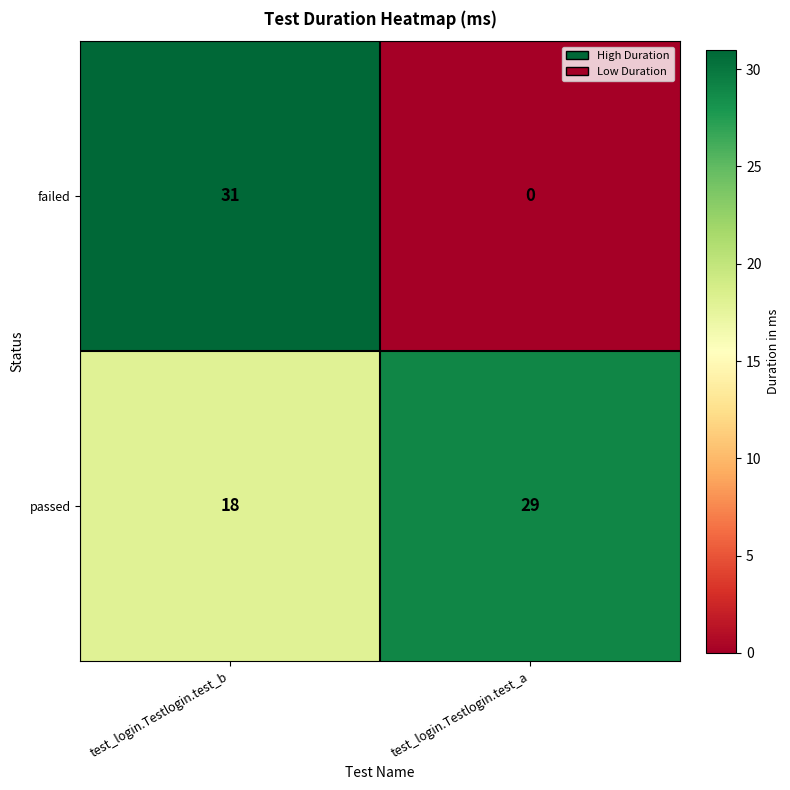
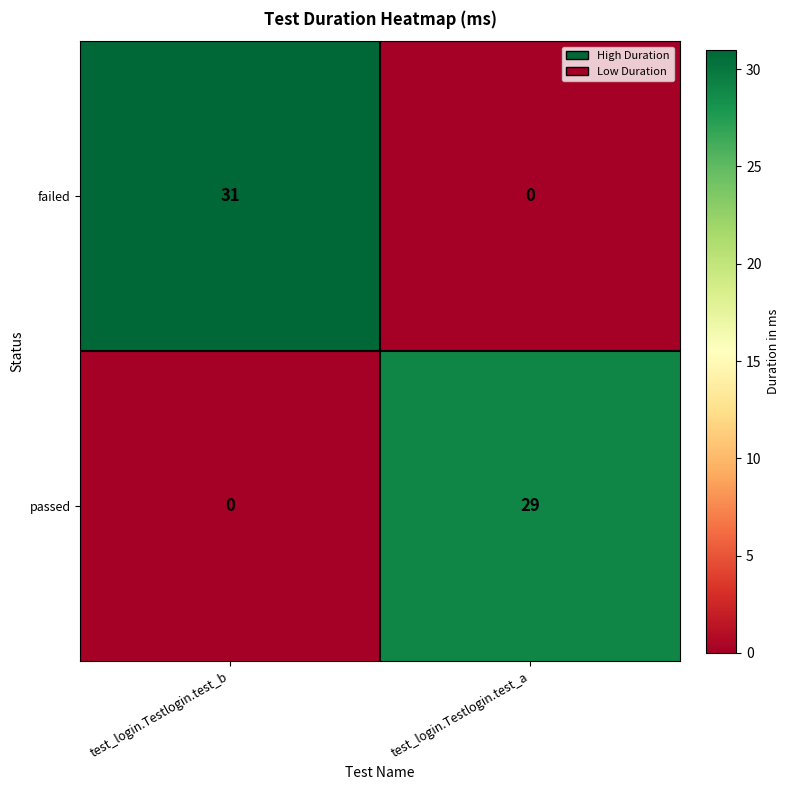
passed, test_login.Testlogin.test_b: 18 -> 0
